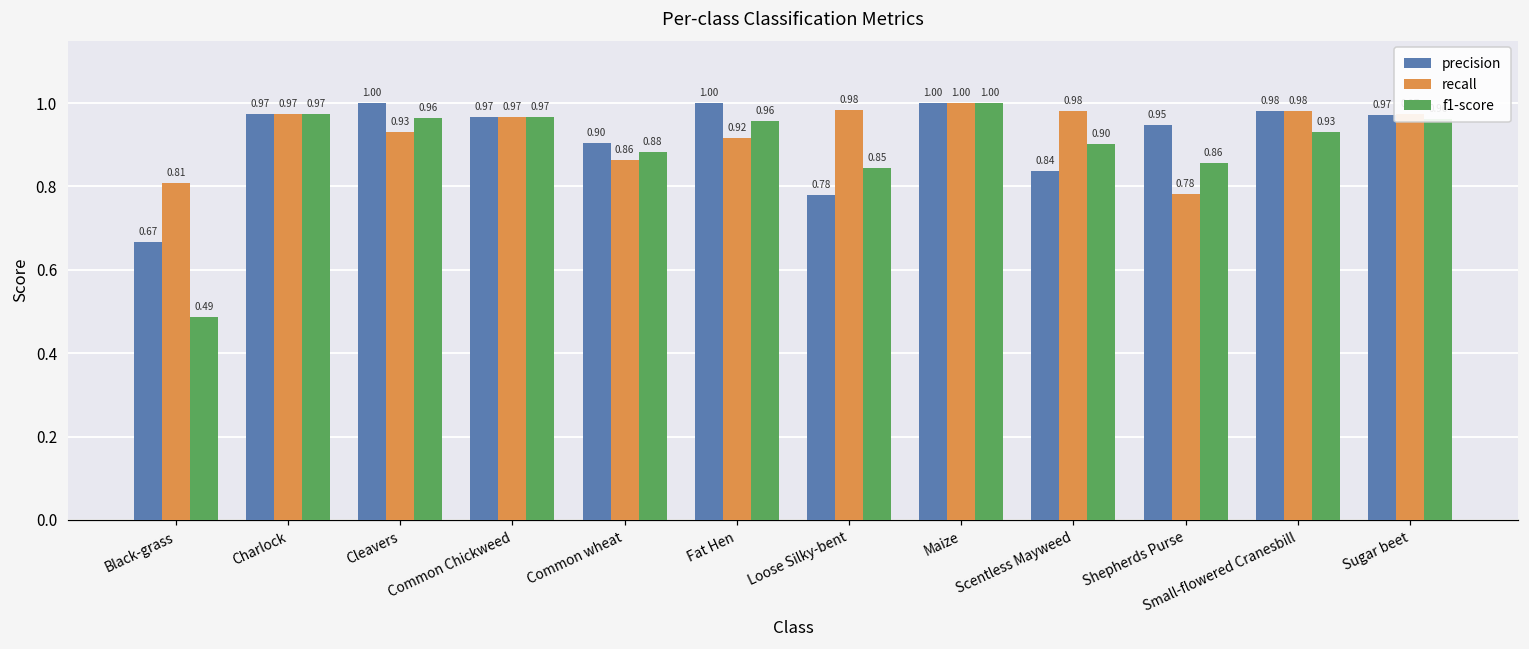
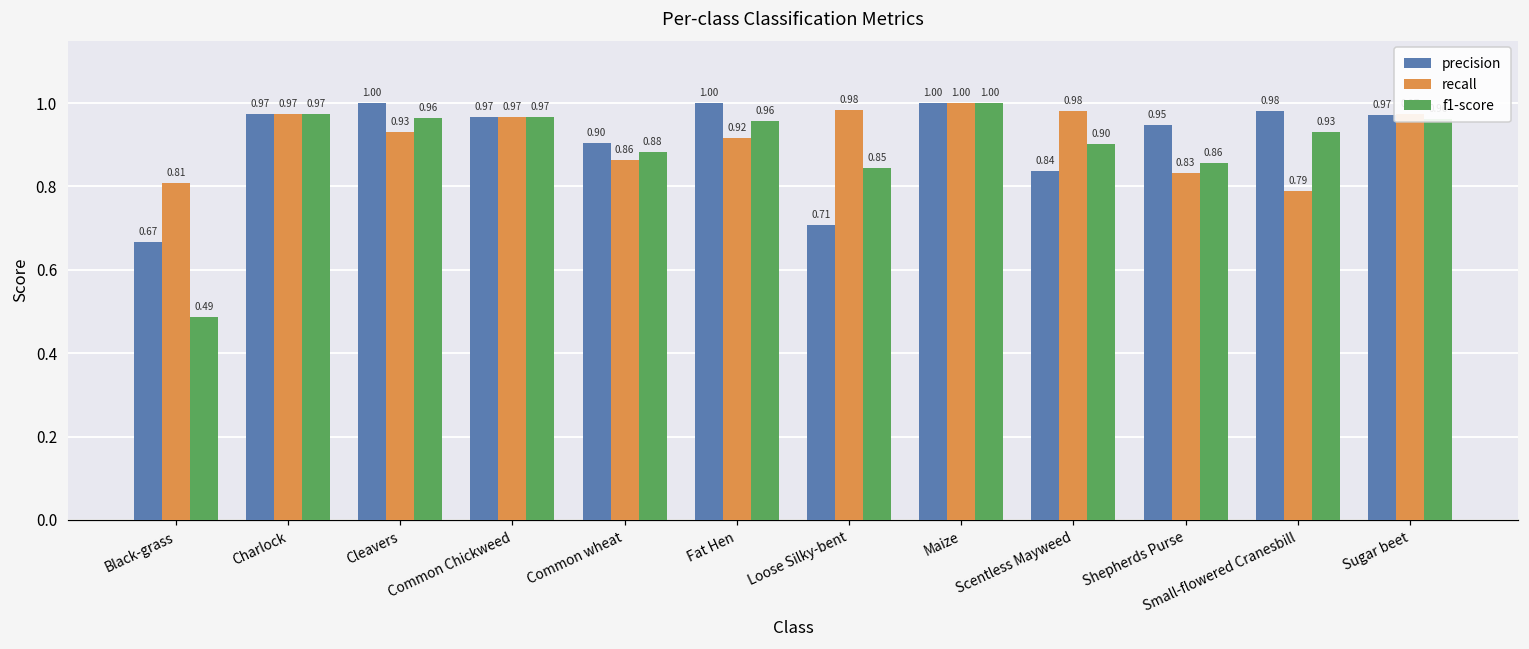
precision, Loose Silky-bent: 0.78 -> 0.71
recall, Shepherds Purse: 0.78 -> 0.83
recall, Small-flowered Cranesbill: 0.98 -> 0.79
